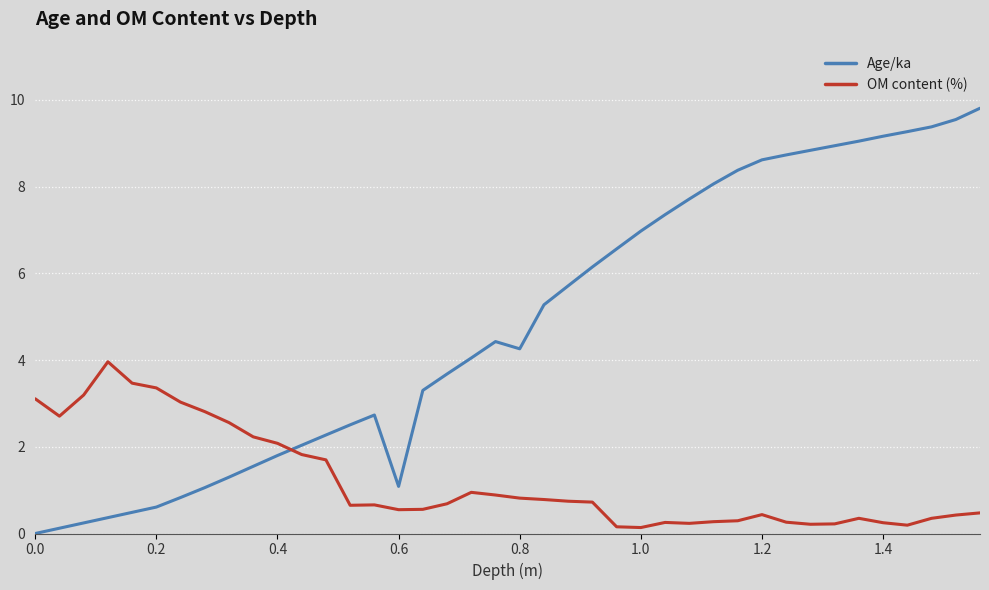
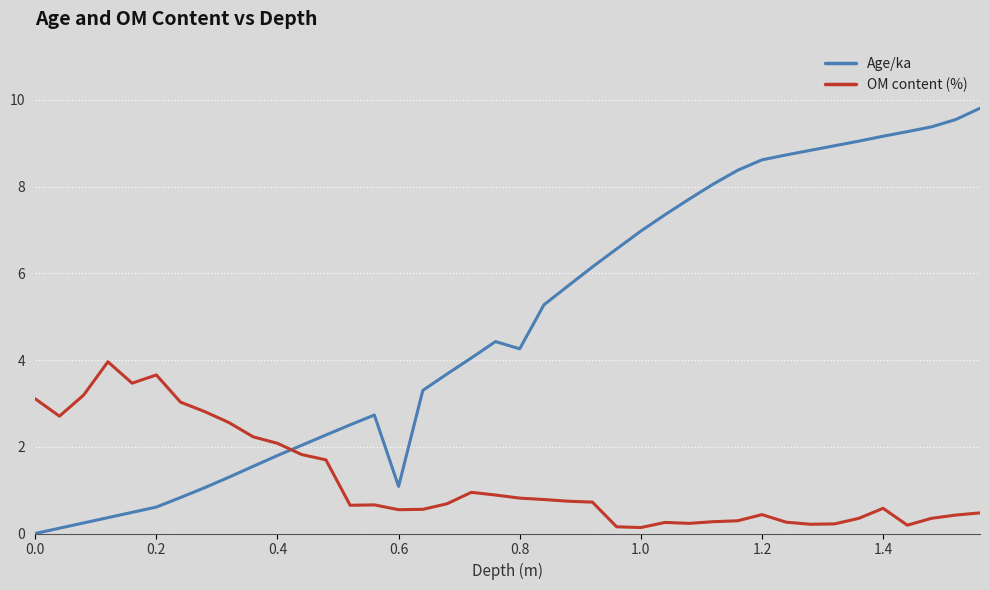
OM content (%), 0.2: 3.4 -> 3.7
OM content (%), 1.4: 0.2 -> 0.6
